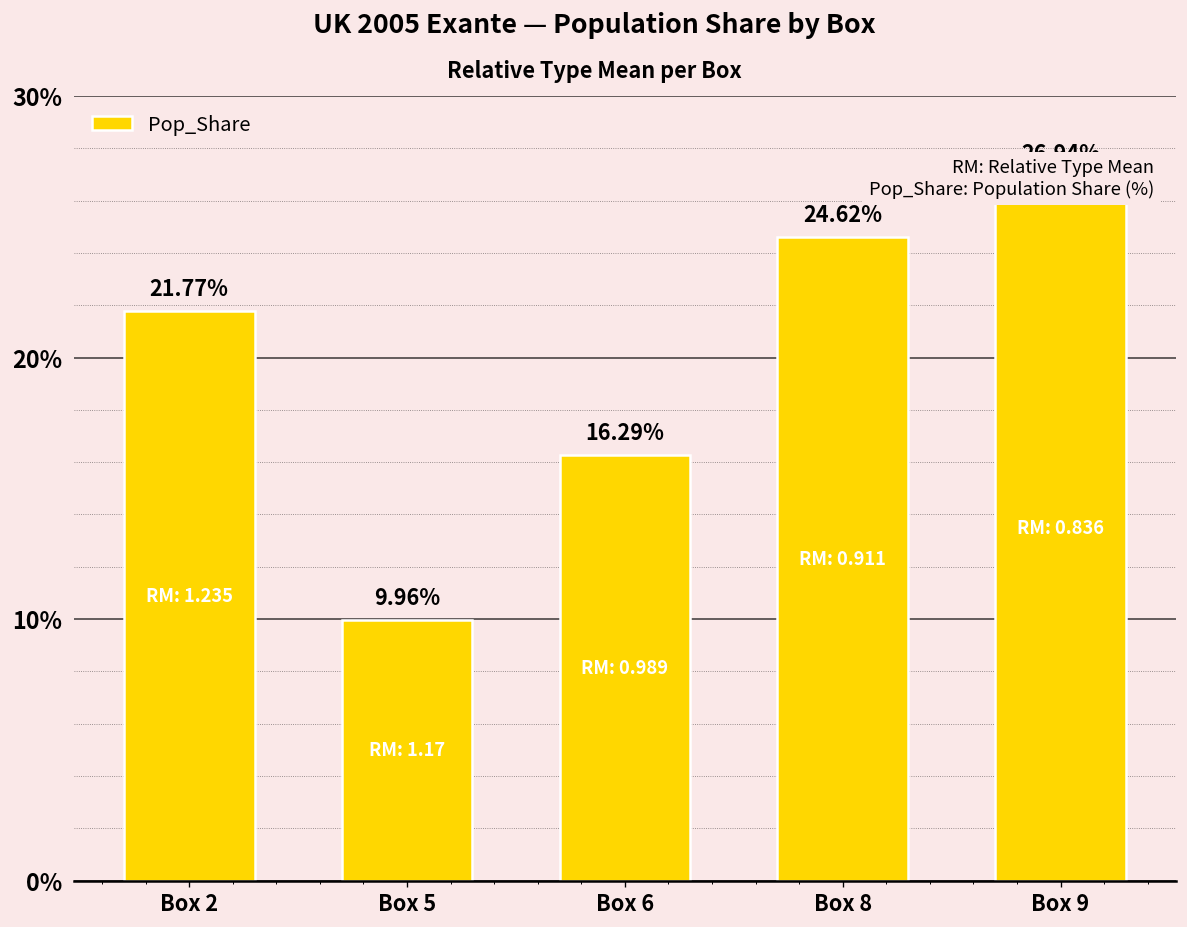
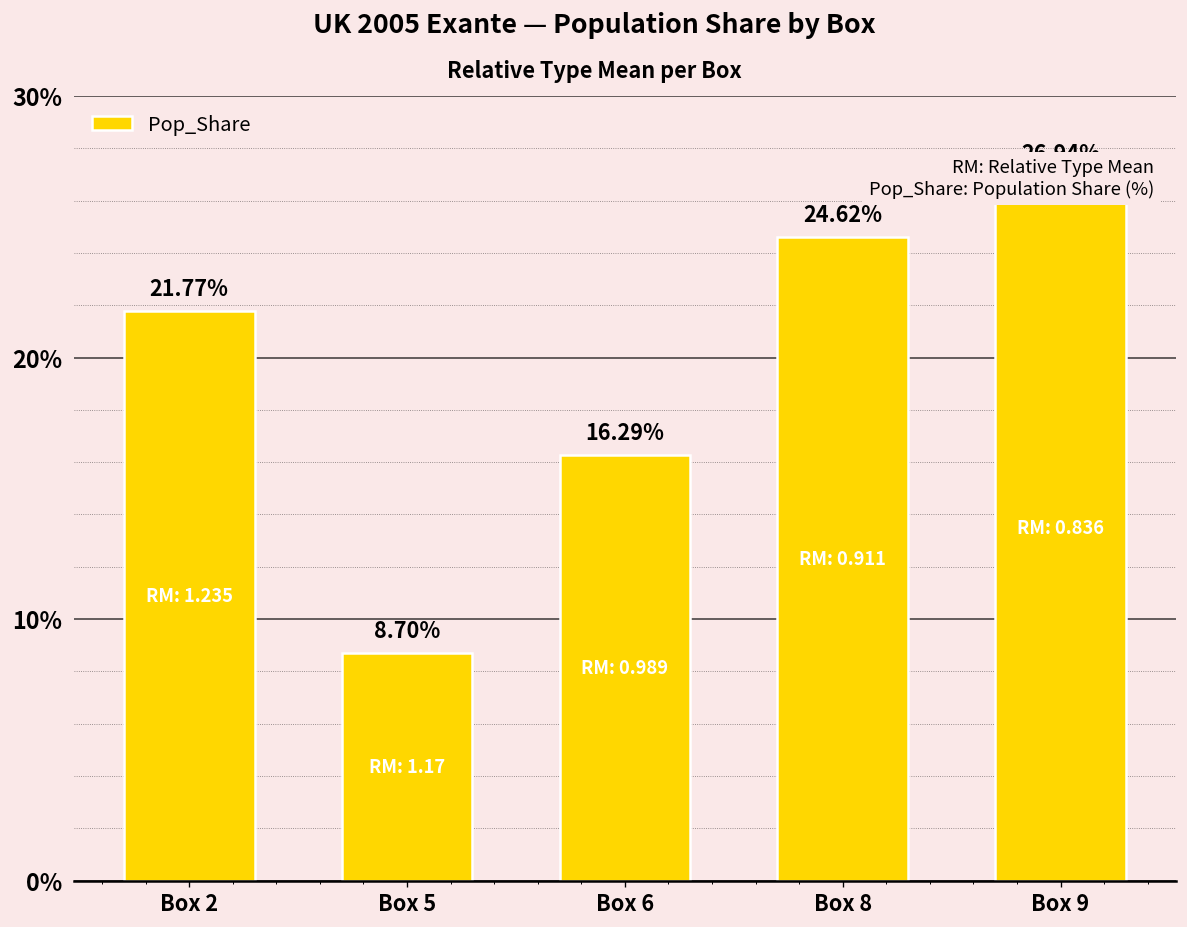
Box 5: 9.96% -> 8.70%
